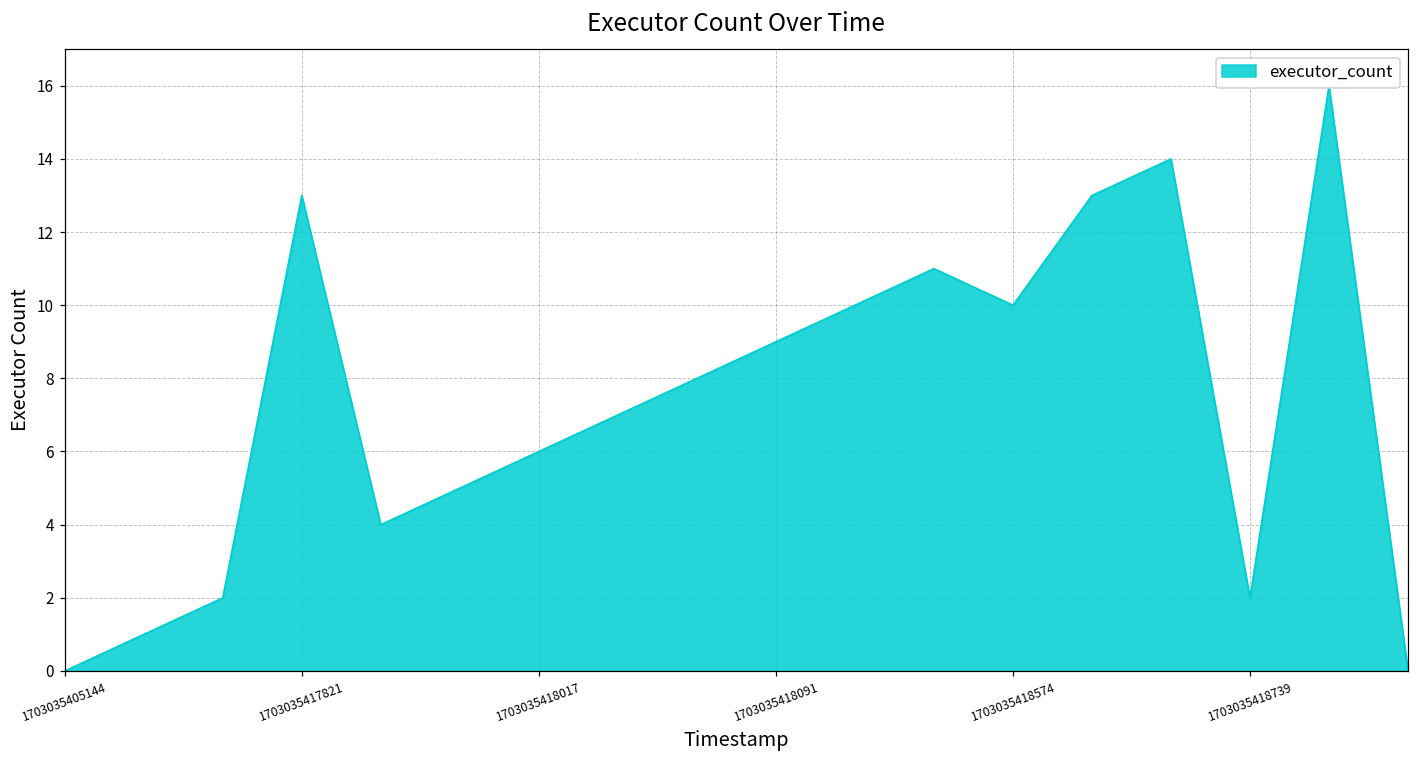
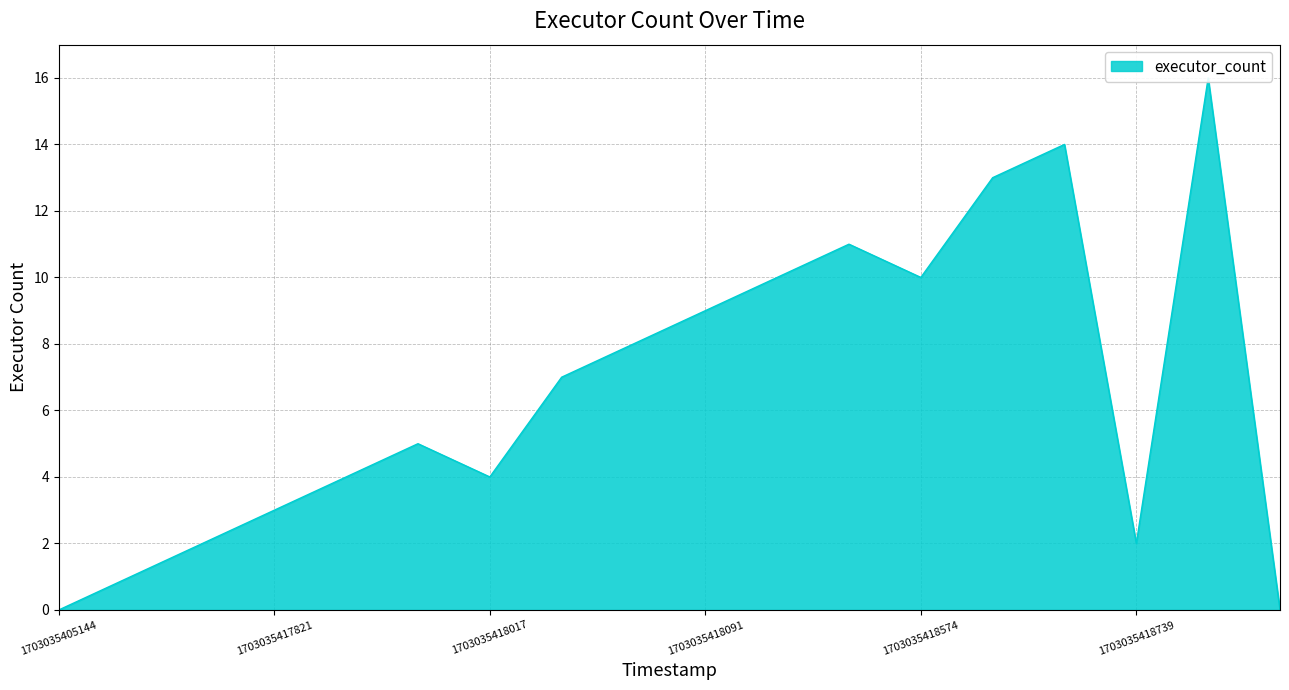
1703035417821: 13 -> 3
1703035418017: 6 -> 4
